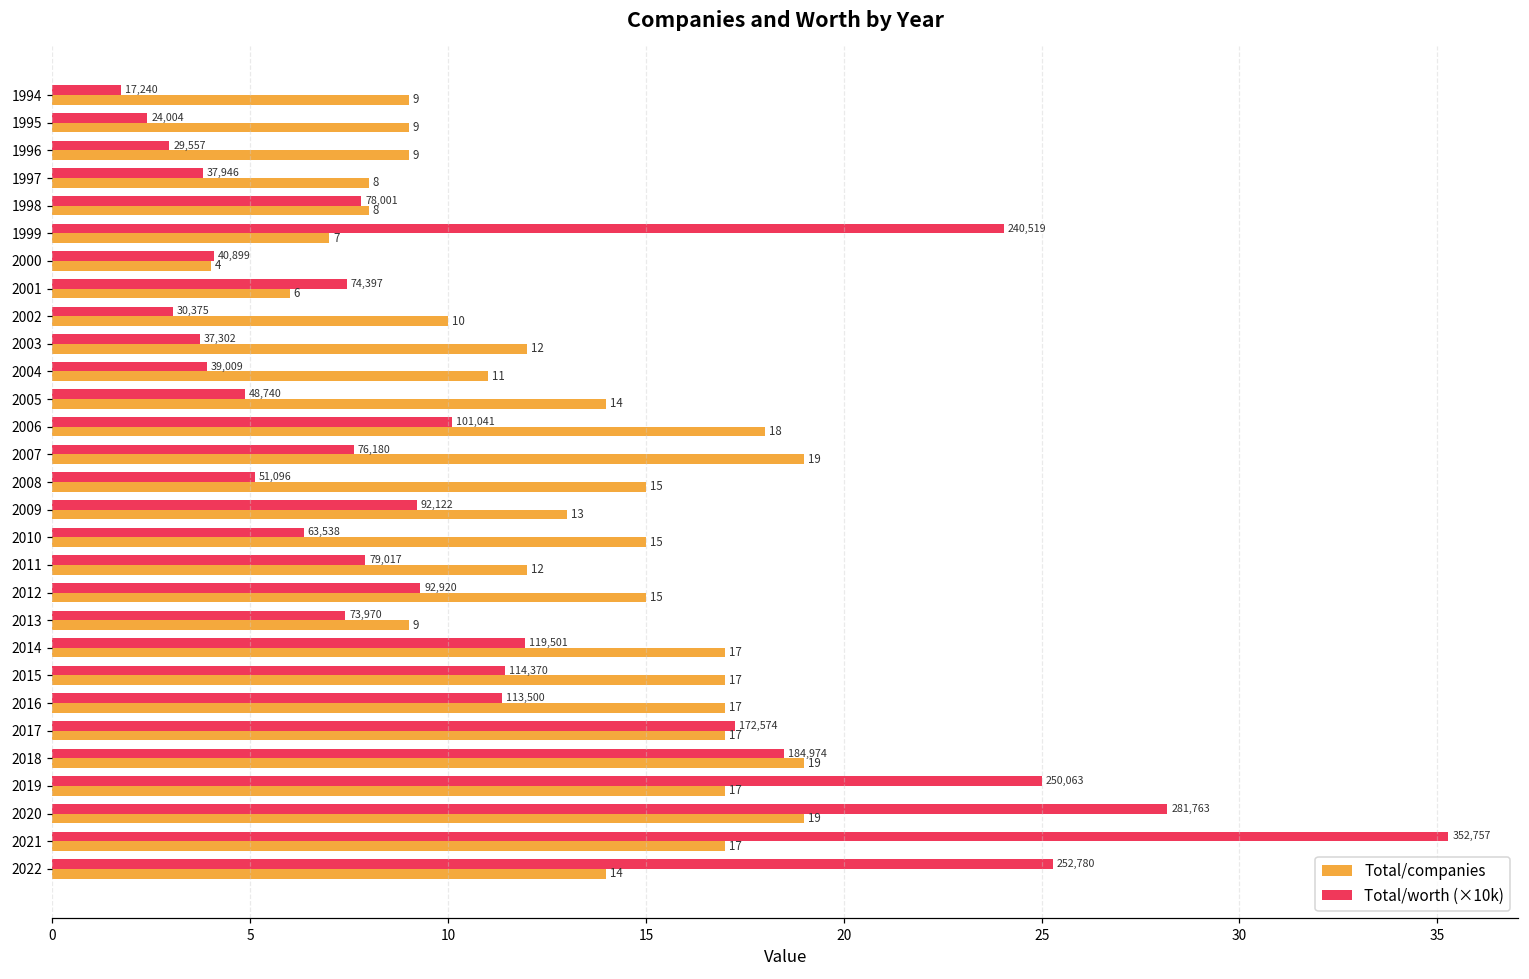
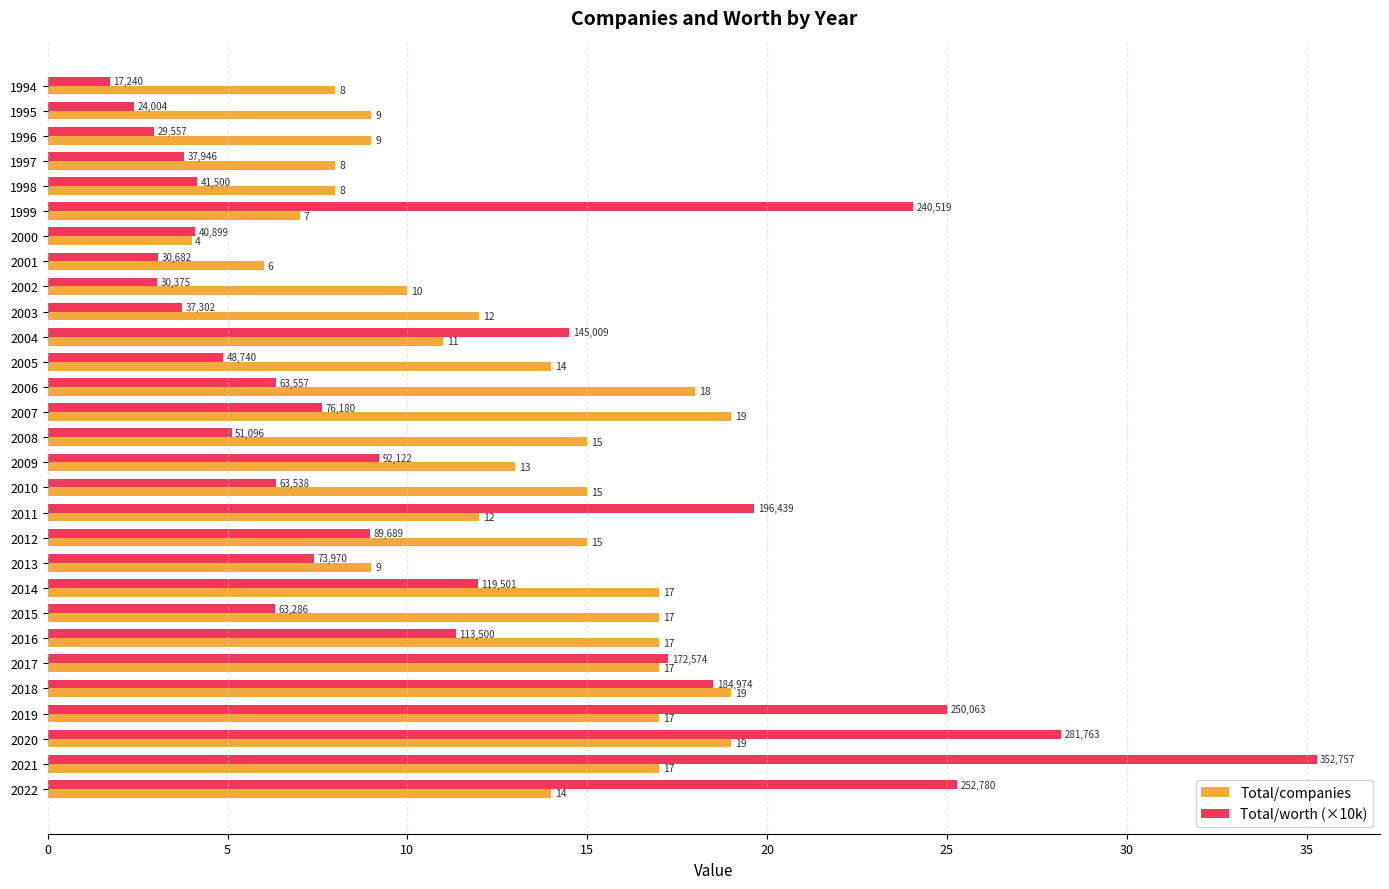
Total/companies, 1994: 9 -> 8
Total/worth (×10k), 1998: 78,001 -> 41,500
Total/worth (×10k), 2001: 74,397 -> 30,682
Total/worth (×10k), 2004: 39,009 -> 145,009
Total/worth (×10k), 2006: 101,041 -> 63,557
Total/worth (×10k), 2011: 79,017 -> 196,439
Total/worth (×10k), 2012: 92,920 -> 89,689
Total/worth (×10k), 2015: 114,370 -> 63,286
